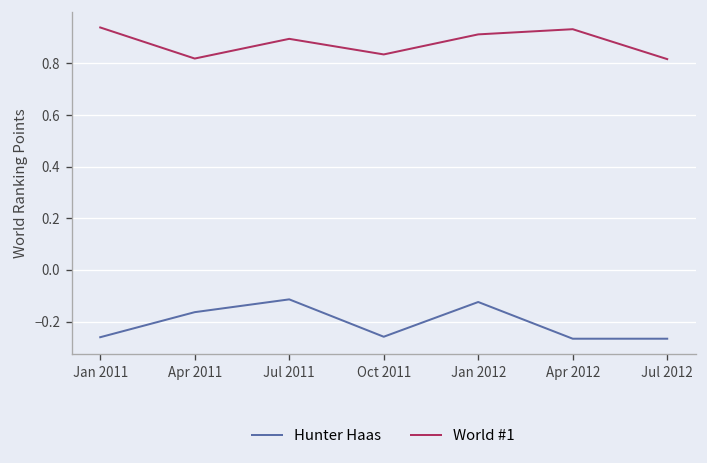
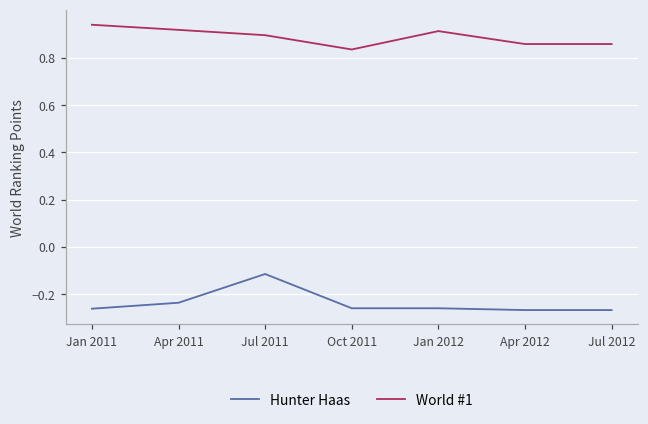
Hunter Haas, Apr 2011: -0.16 -> -0.24
World #1, Apr 2011: 0.82 -> 0.92
Hunter Haas, Jan 2012: -0.12 -> -0.26
World #1, Apr 2012: 0.93 -> 0.86
World #1, Jul 2012: 0.82 -> 0.86
